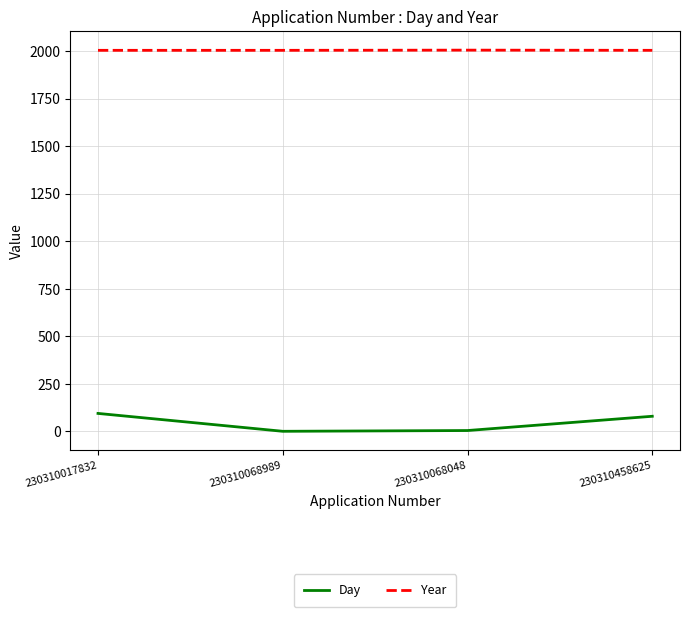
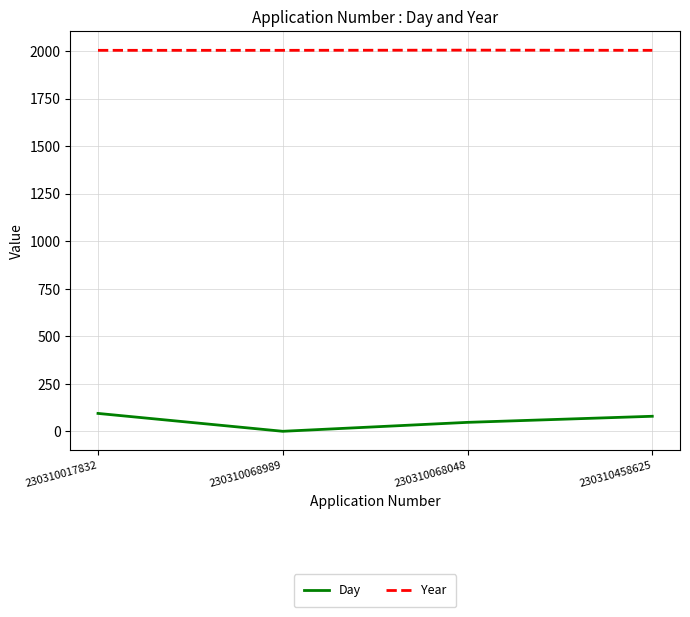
Day, 230310068048: 10 -> 50
